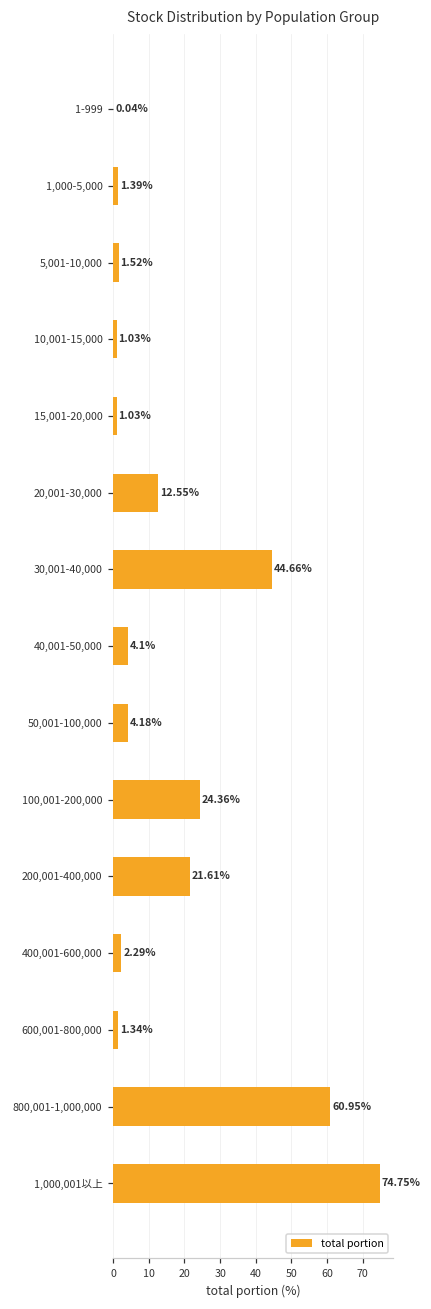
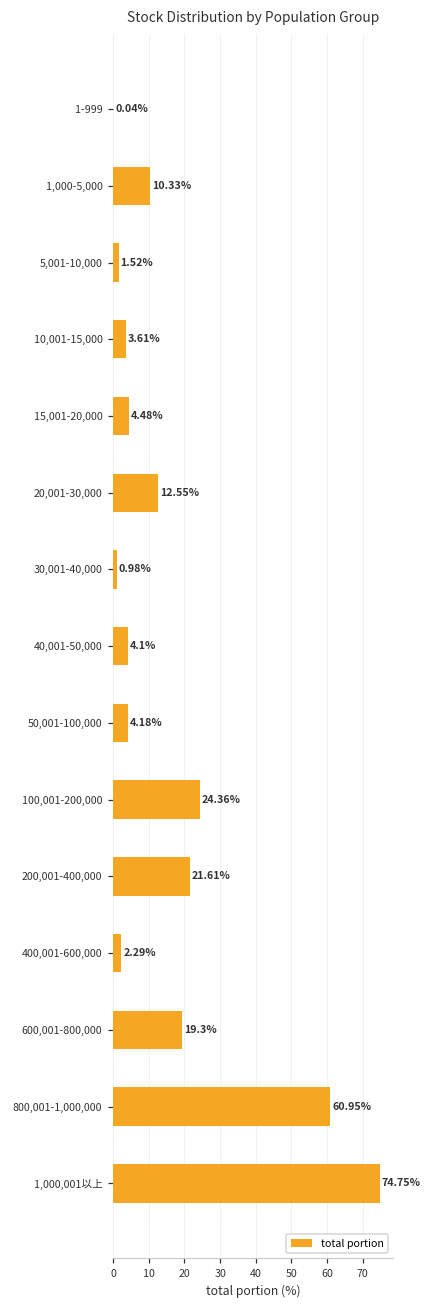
1,000-5,000: 1.39% -> 10.33%
10,001-15,000: 1.03% -> 3.61%
15,001-20,000: 1.03% -> 4.48%
30,001-40,000: 44.66% -> 0.98%
600,001-800,000: 1.34% -> 19.3%
